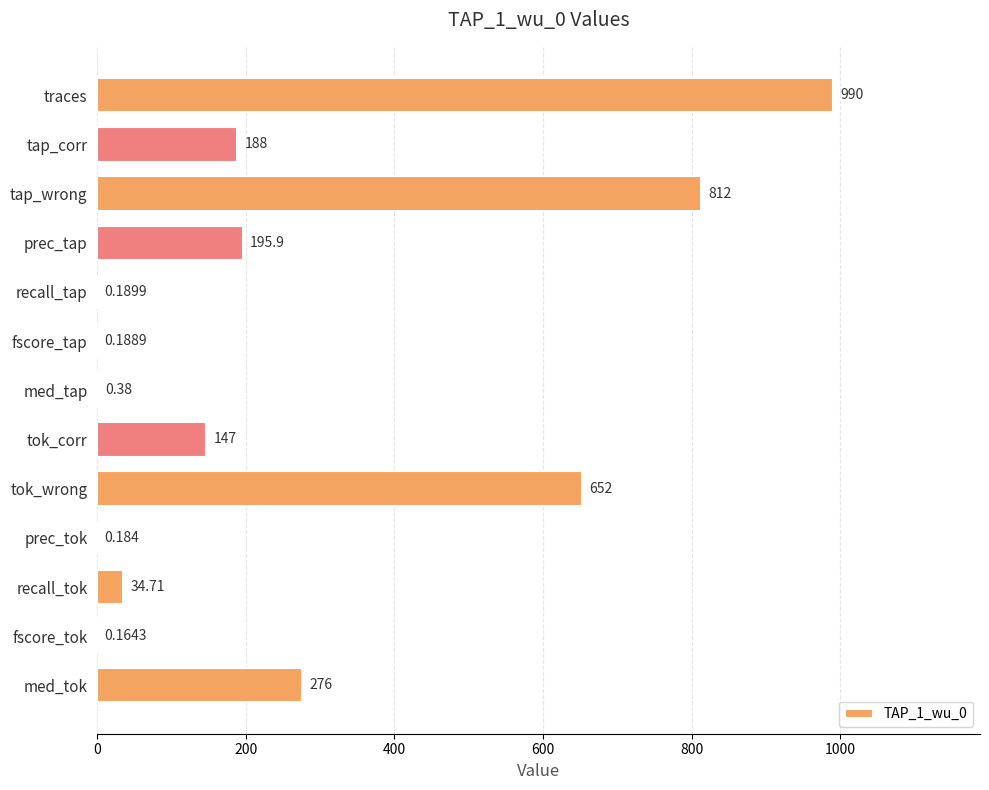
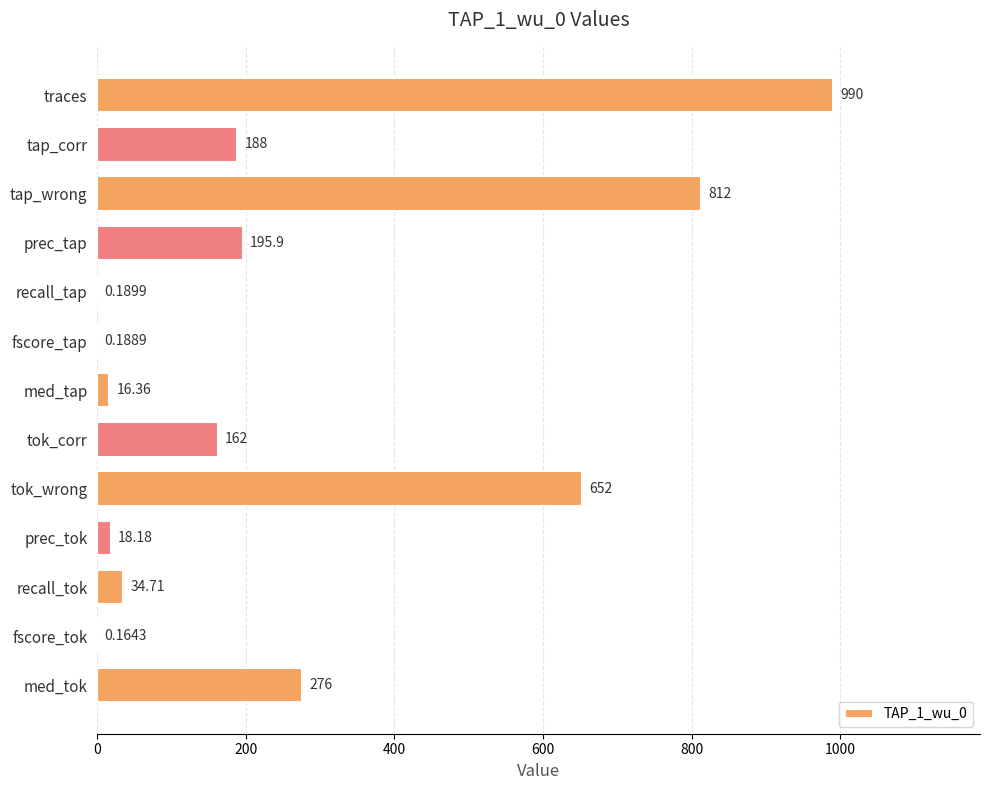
med_tap: 0.38 -> 16.36
tok_corr: 147 -> 162
prec_tok: 0.184 -> 18.18
